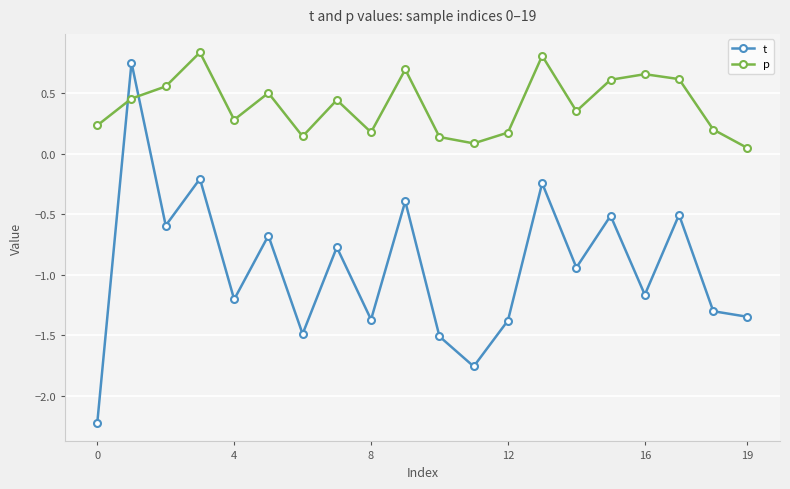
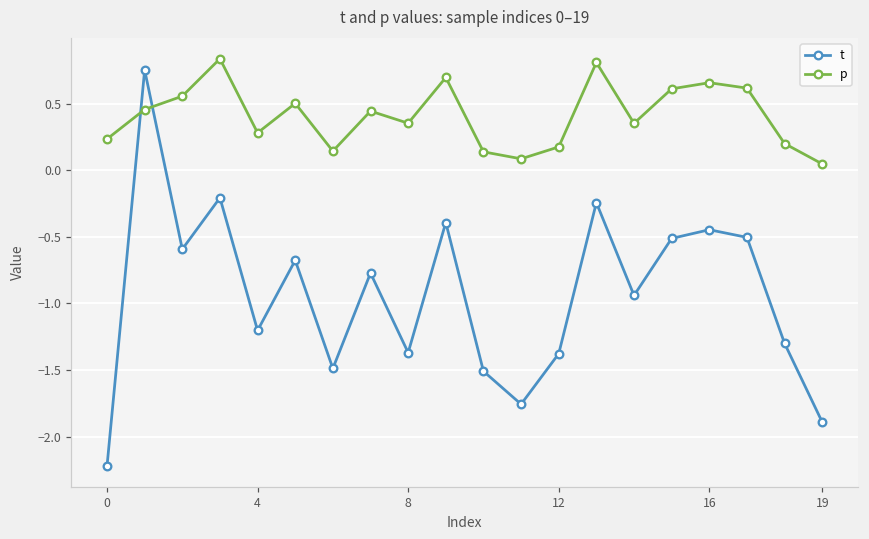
p, 8: 0.18 -> 0.35
t, 16: -1.17 -> -0.45
t, 19: -1.35 -> -1.89
